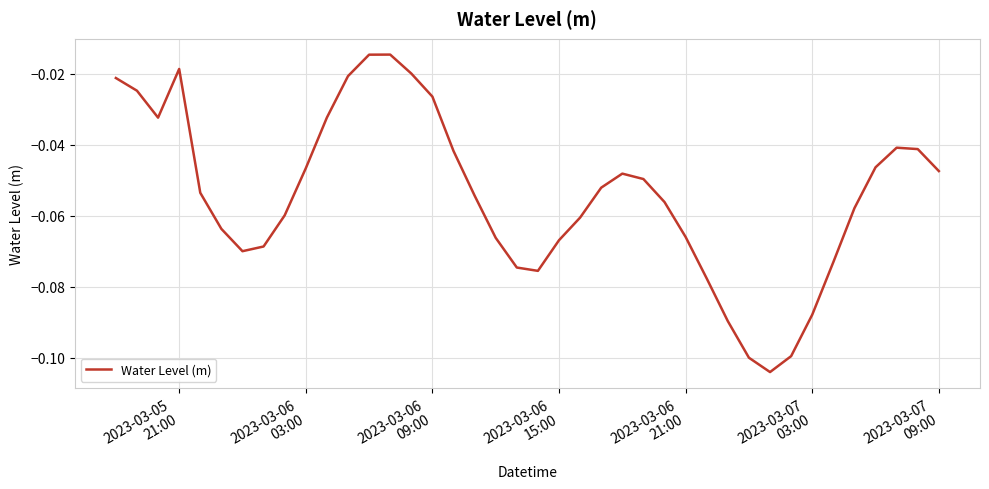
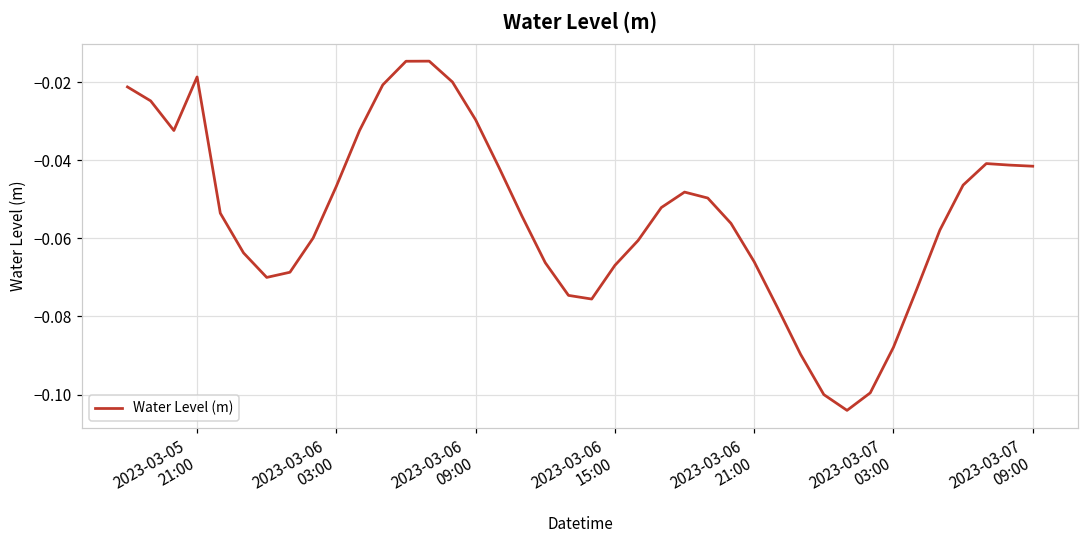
2023-03-06 09:00: -0.026 -> -0.030
2023-03-07 09:00: -0.047 -> -0.041
